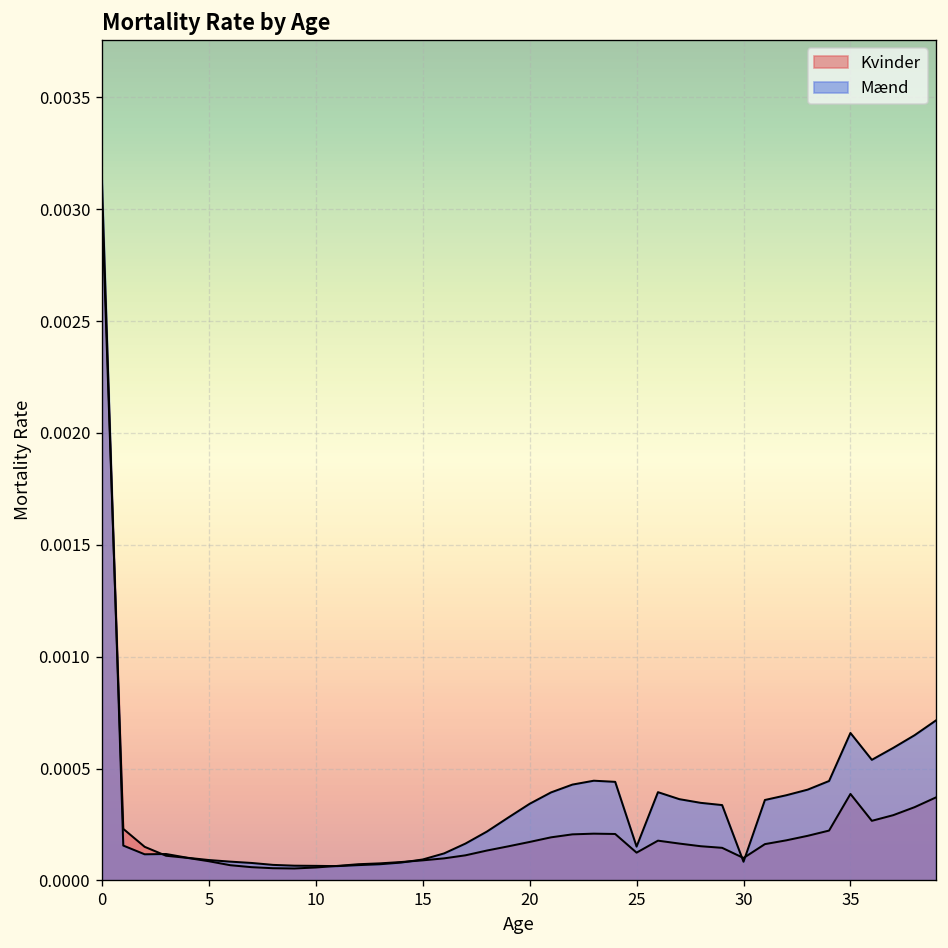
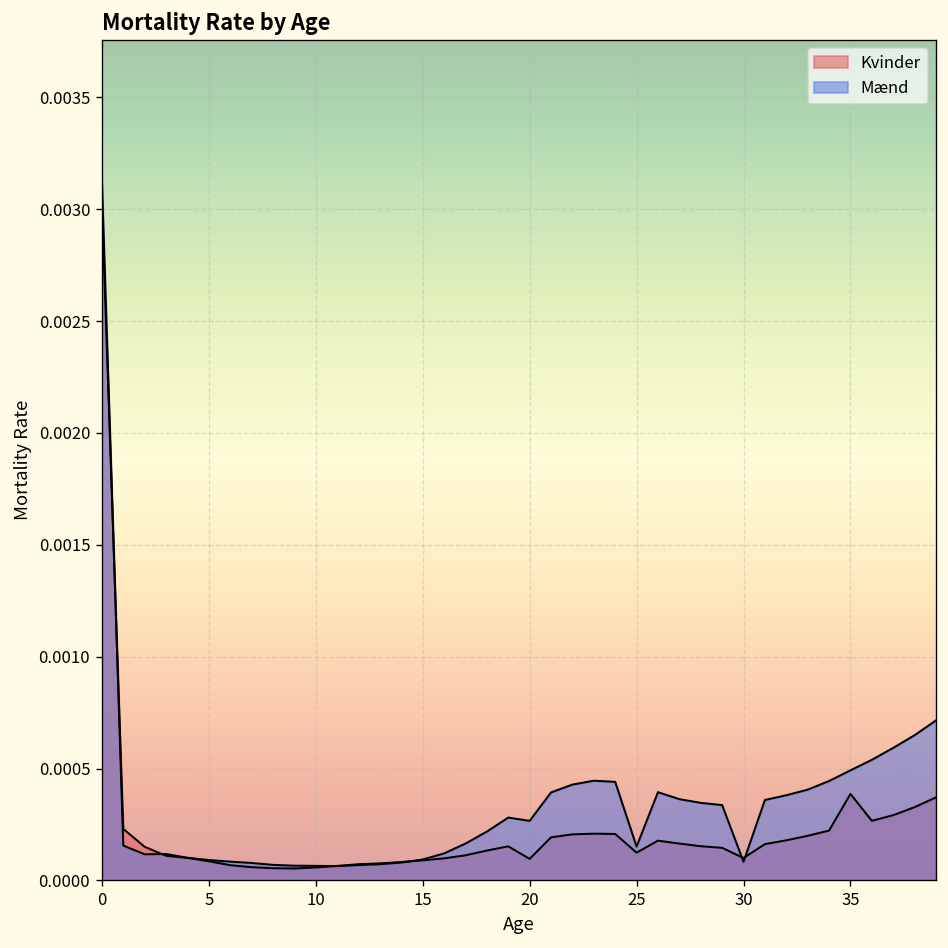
Kvinder, 20: 0.00017 -> 0.00010
Mænd, 20: 0.00034 -> 0.00027
Mænd, 35: 0.00066 -> 0.00049
